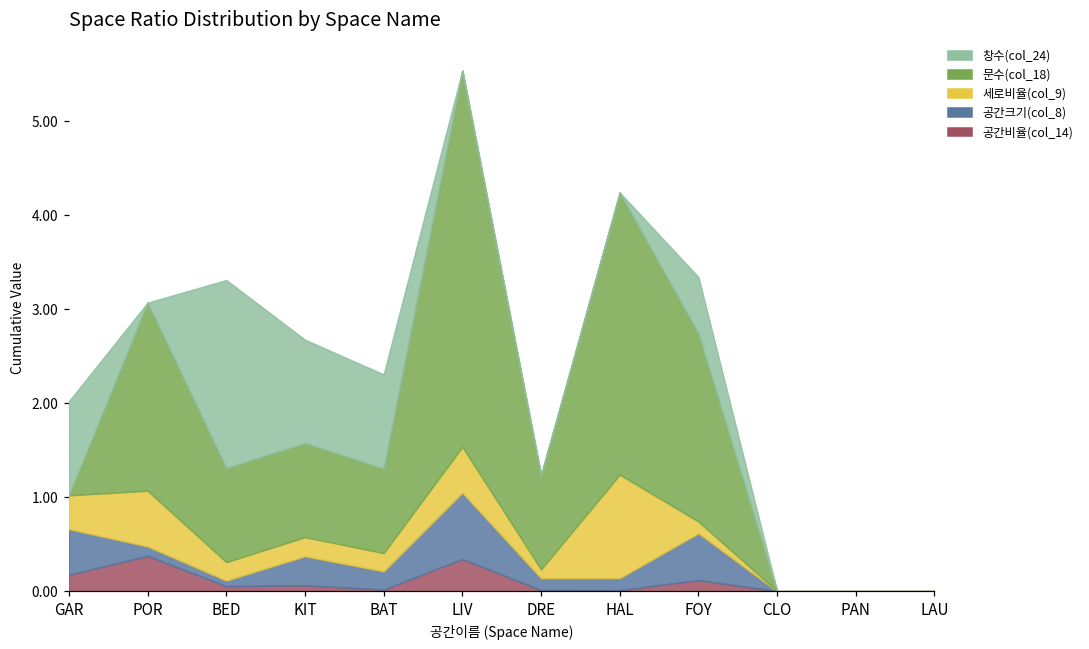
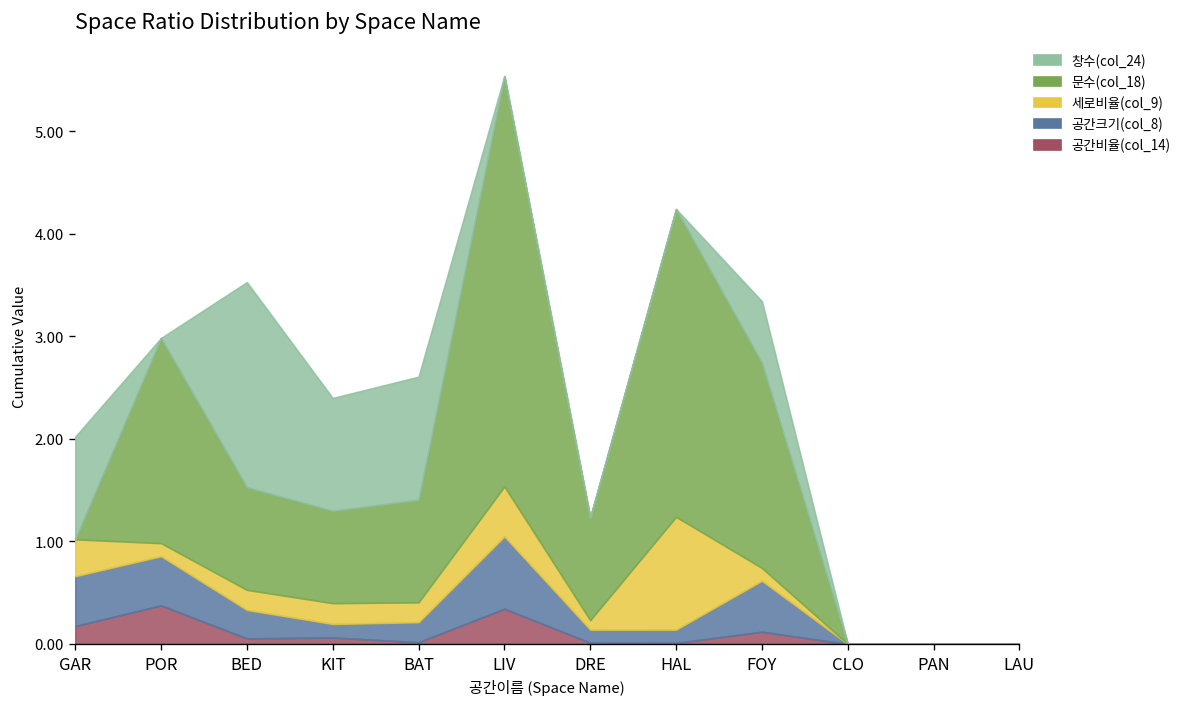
공간크기(col_8), POR: 0.1 -> 0.5
세로비율(col_9), POR: 0.6 -> 0.1
공간크기(col_8), BED: 0.1 -> 0.3
공간크기(col_8), KIT: 0.3 -> 0.1
문수(col_18), KIT: 1.0 -> 0.9
문수(col_18), BAT: 0.9 -> 1.0
창수(col_24), BAT: 1.0 -> 1.2
